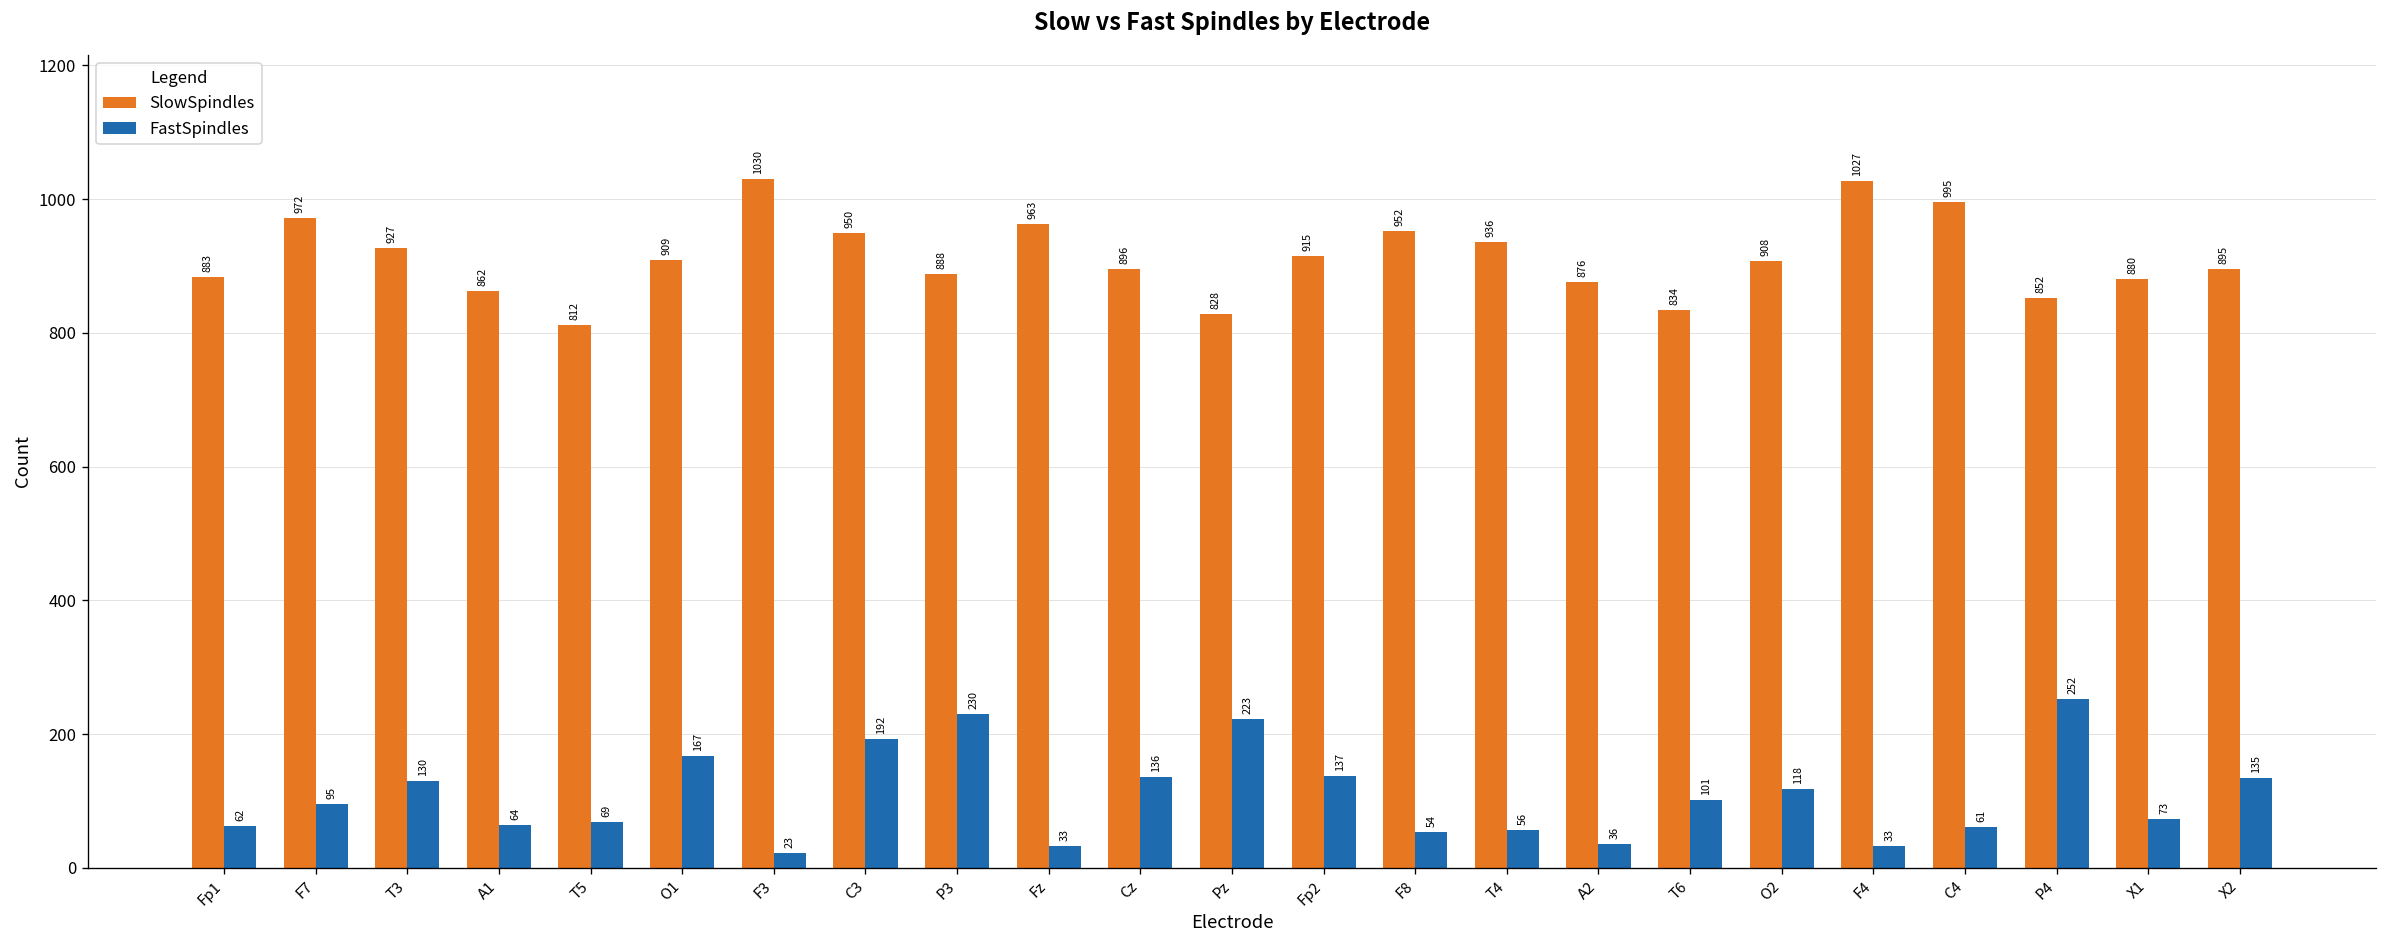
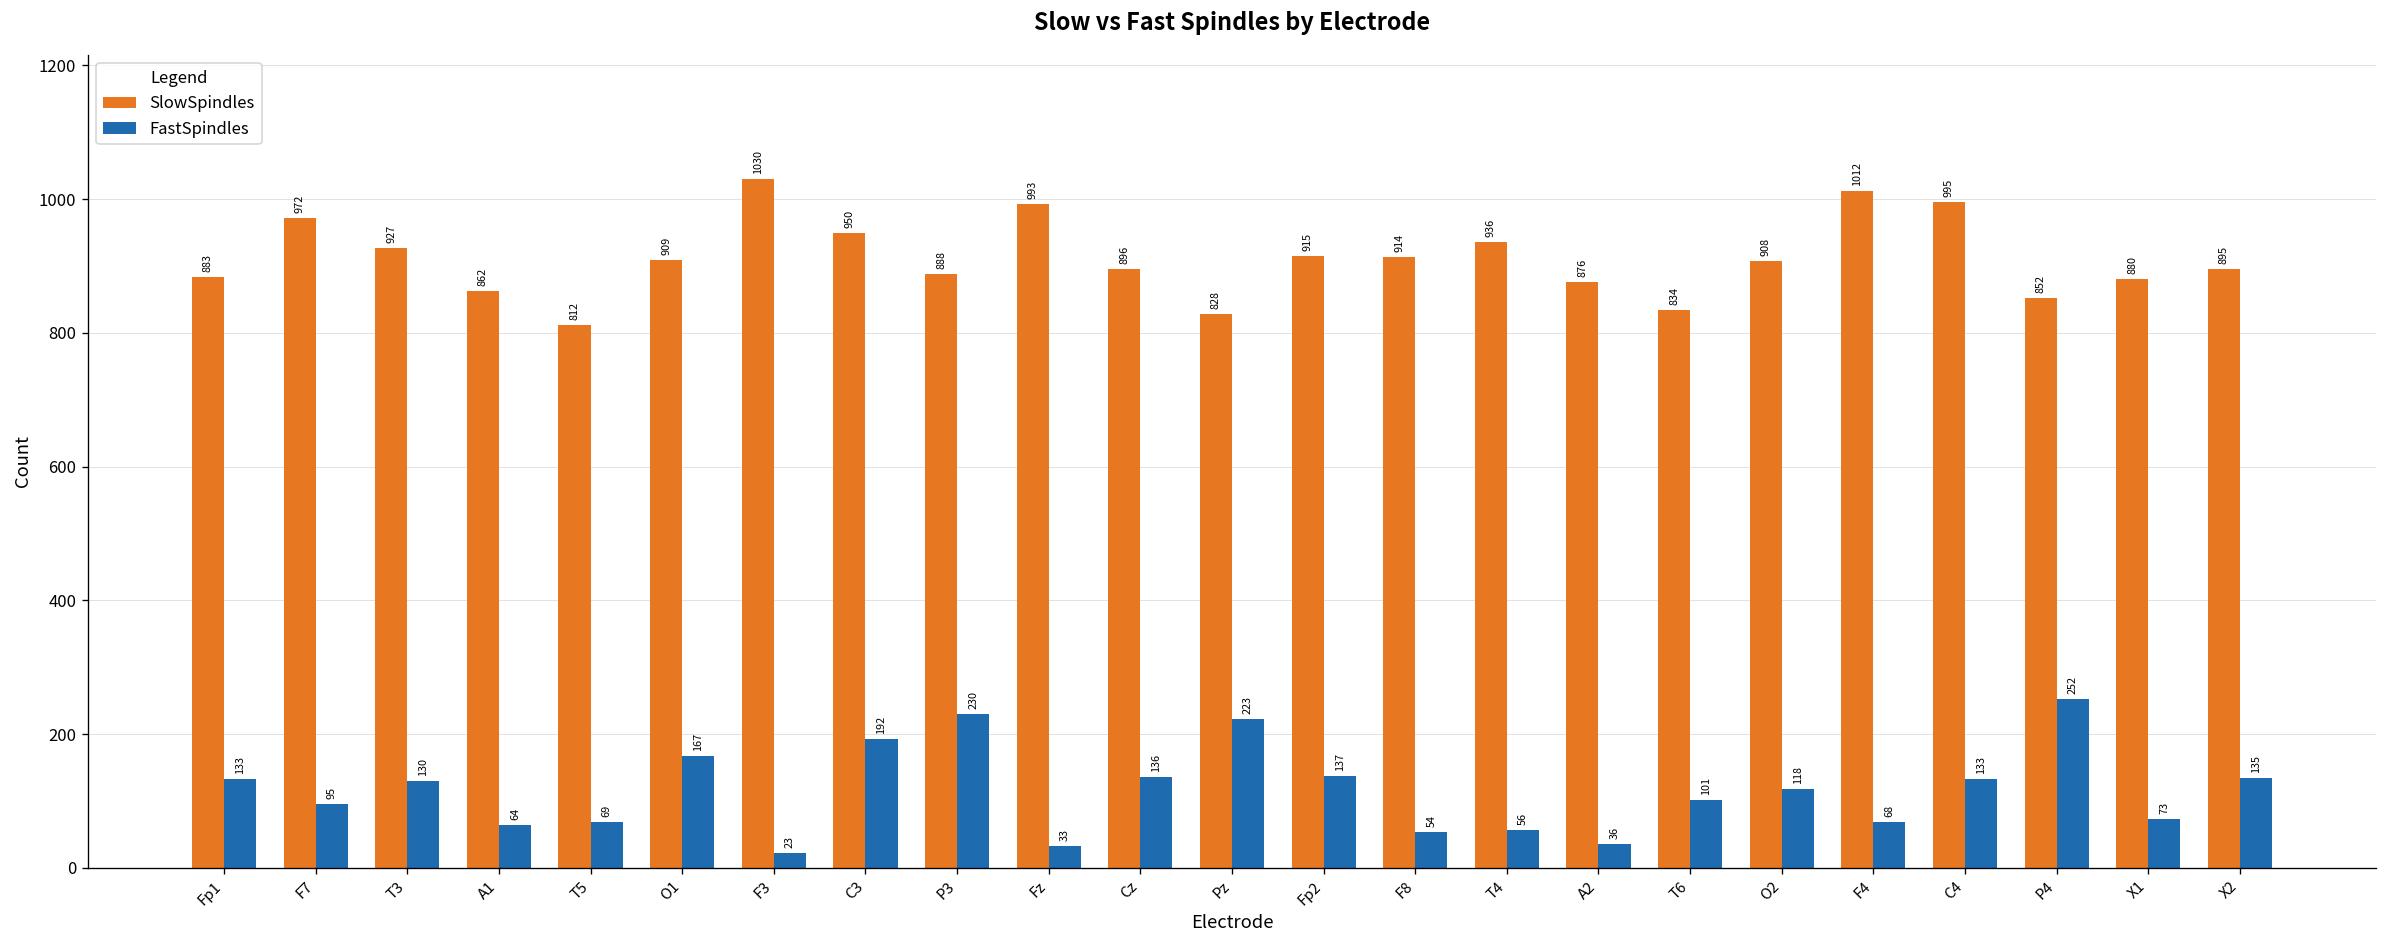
FastSpindles, Fp1: 62 -> 133
SlowSpindles, Fz: 963 -> 993
SlowSpindles, F8: 952 -> 914
SlowSpindles, F4: 1027 -> 1012
FastSpindles, F4: 33 -> 68
FastSpindles, C4: 61 -> 133
